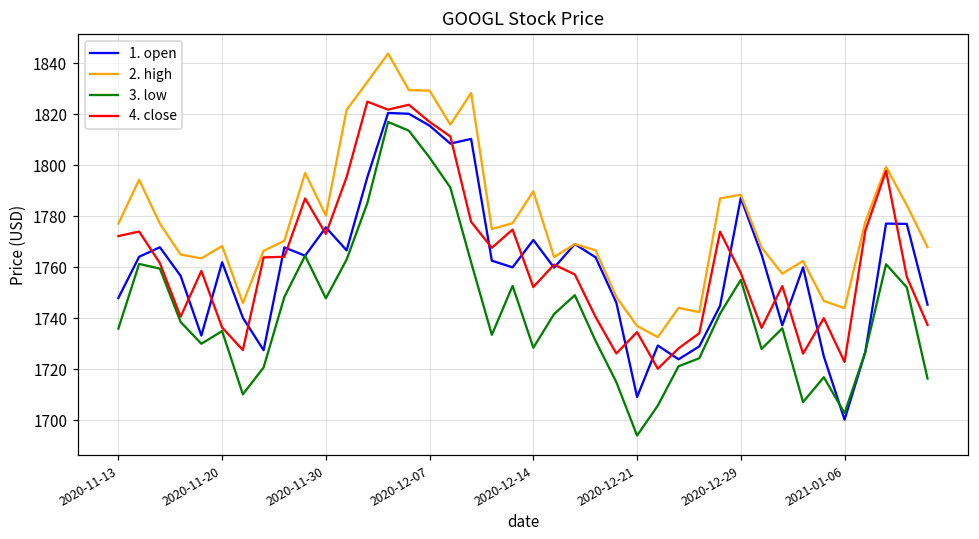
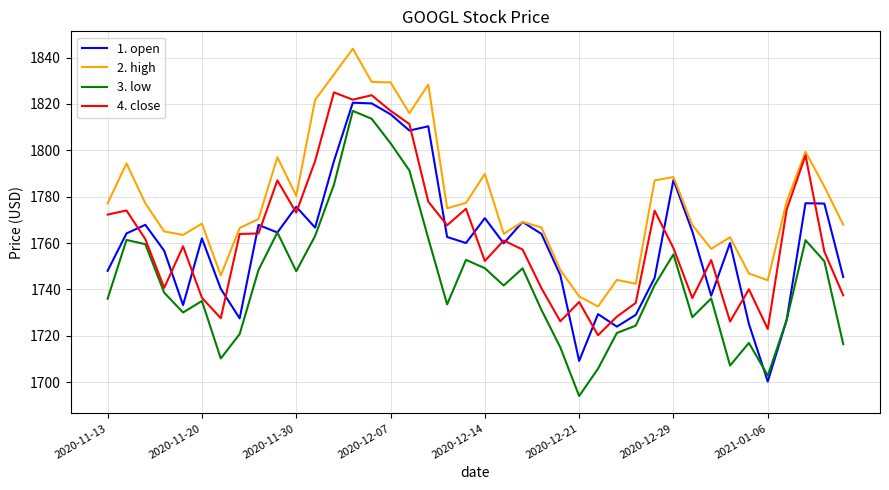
3. low, 2020-12-14: 1728 -> 1749
